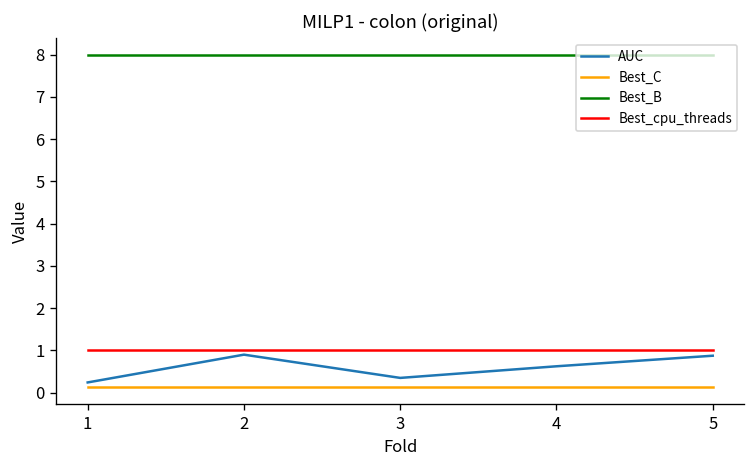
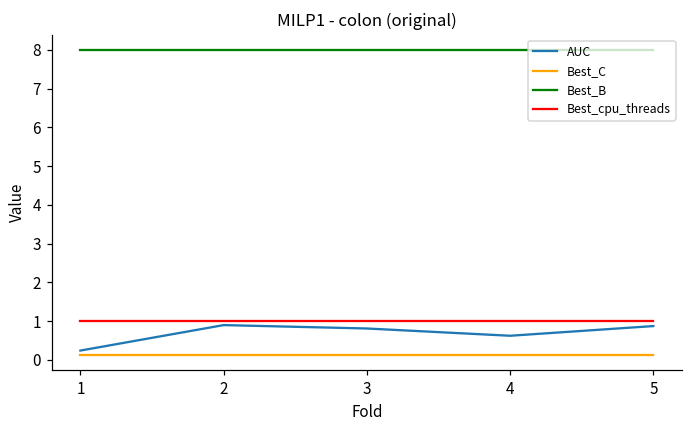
AUC, 3: 0.4 -> 0.8
